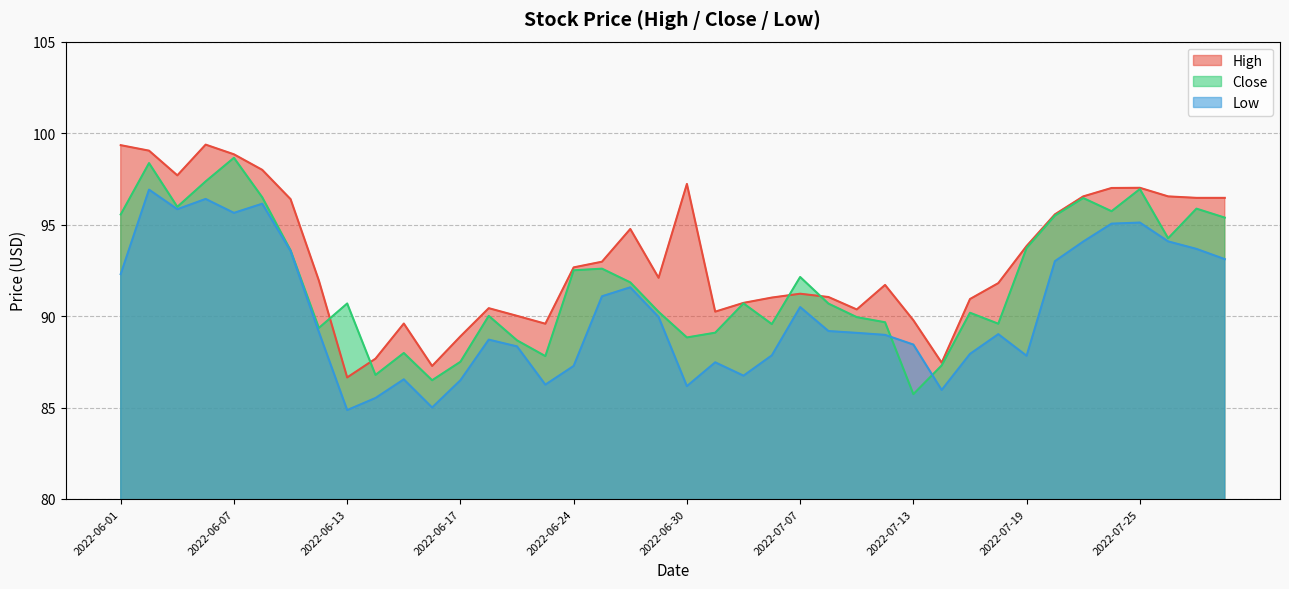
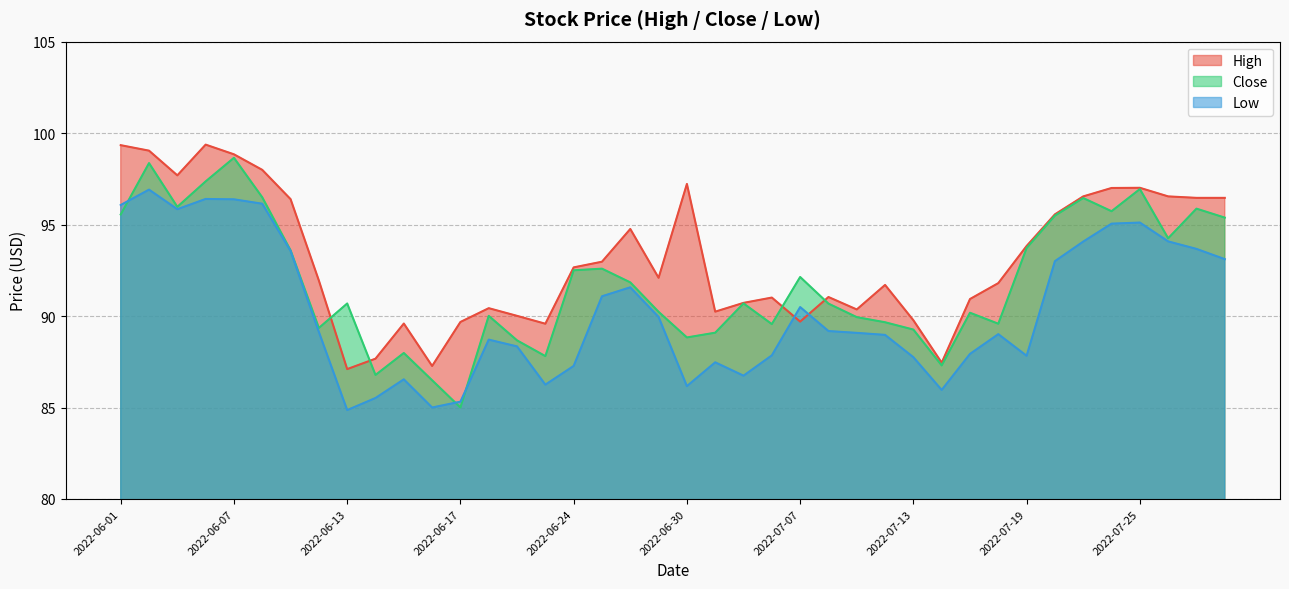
Low, 2022-06-01: 92.3 -> 96.1
Low, 2022-06-07: 95.6 -> 96.4
High, 2022-06-13: 86.6 -> 87.1
High, 2022-06-17: 88.9 -> 89.7
Close, 2022-06-17: 87.5 -> 85.0
Low, 2022-06-17: 86.5 -> 85.3
High, 2022-07-07: 91.2 -> 89.7
Close, 2022-07-13: 85.7 -> 89.3
Low, 2022-07-13: 88.4 -> 87.8
